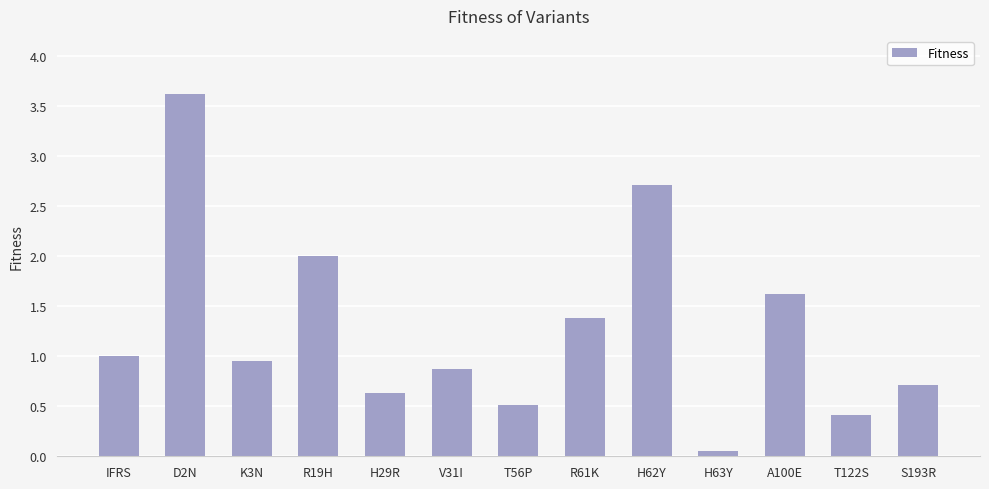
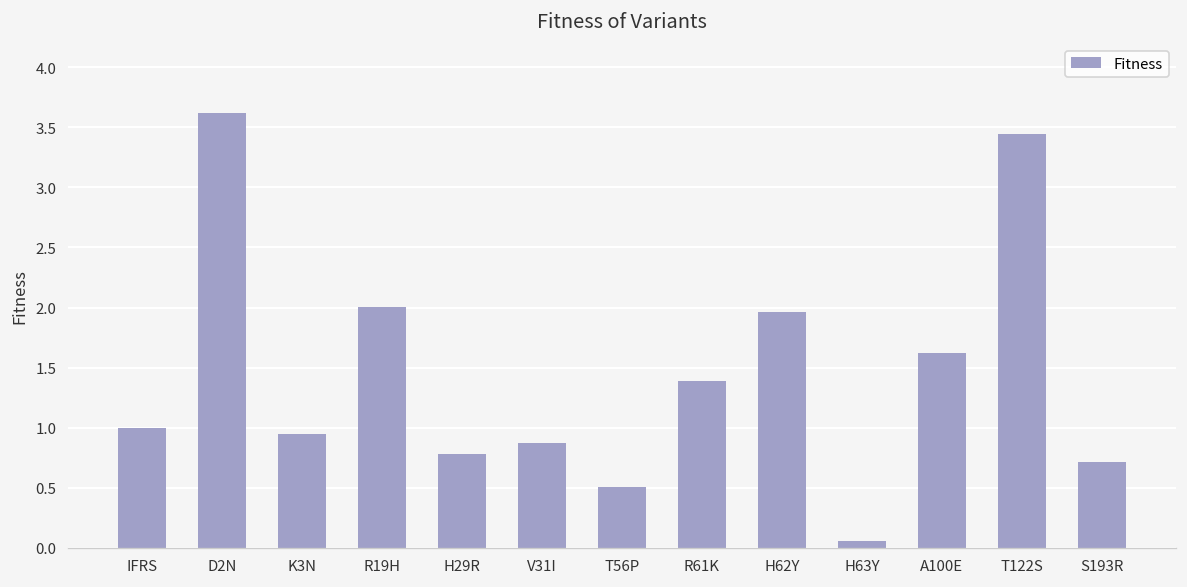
H29R: 0.64 -> 0.78
H62Y: 2.71 -> 1.97
T122S: 0.41 -> 3.45
